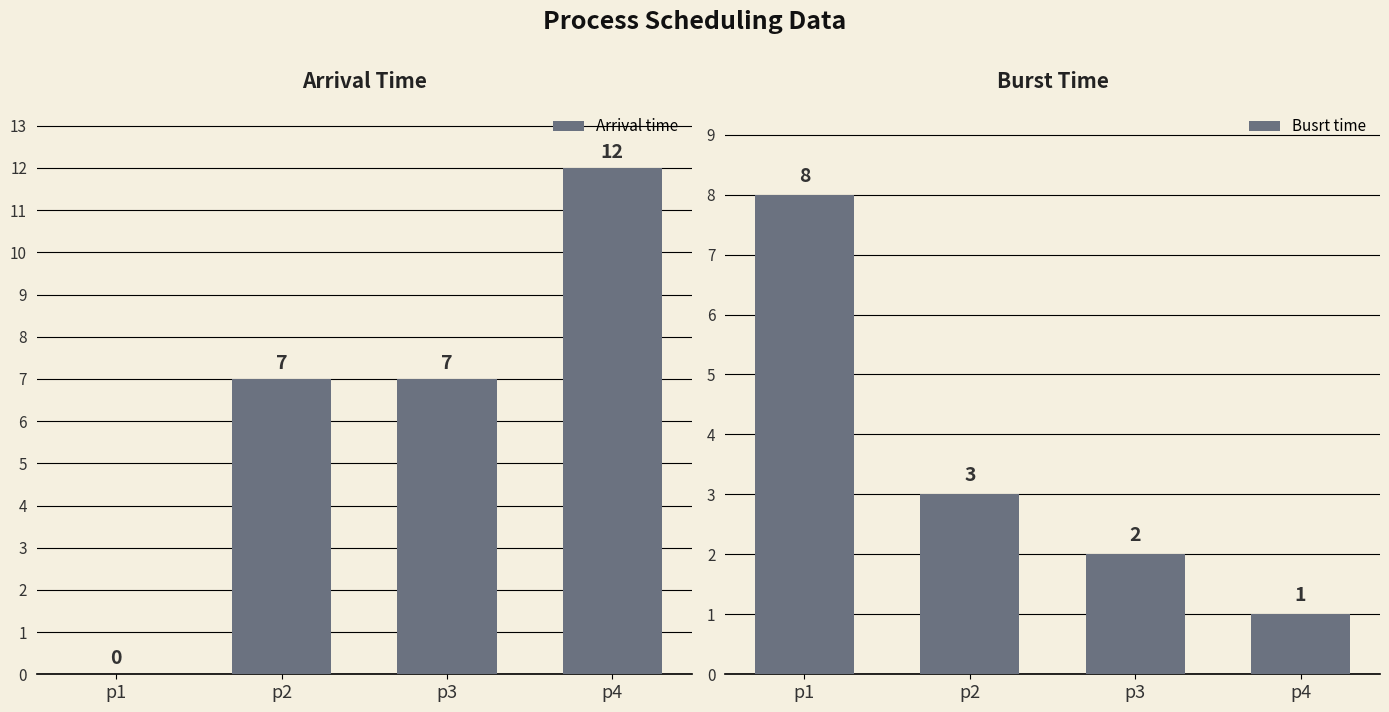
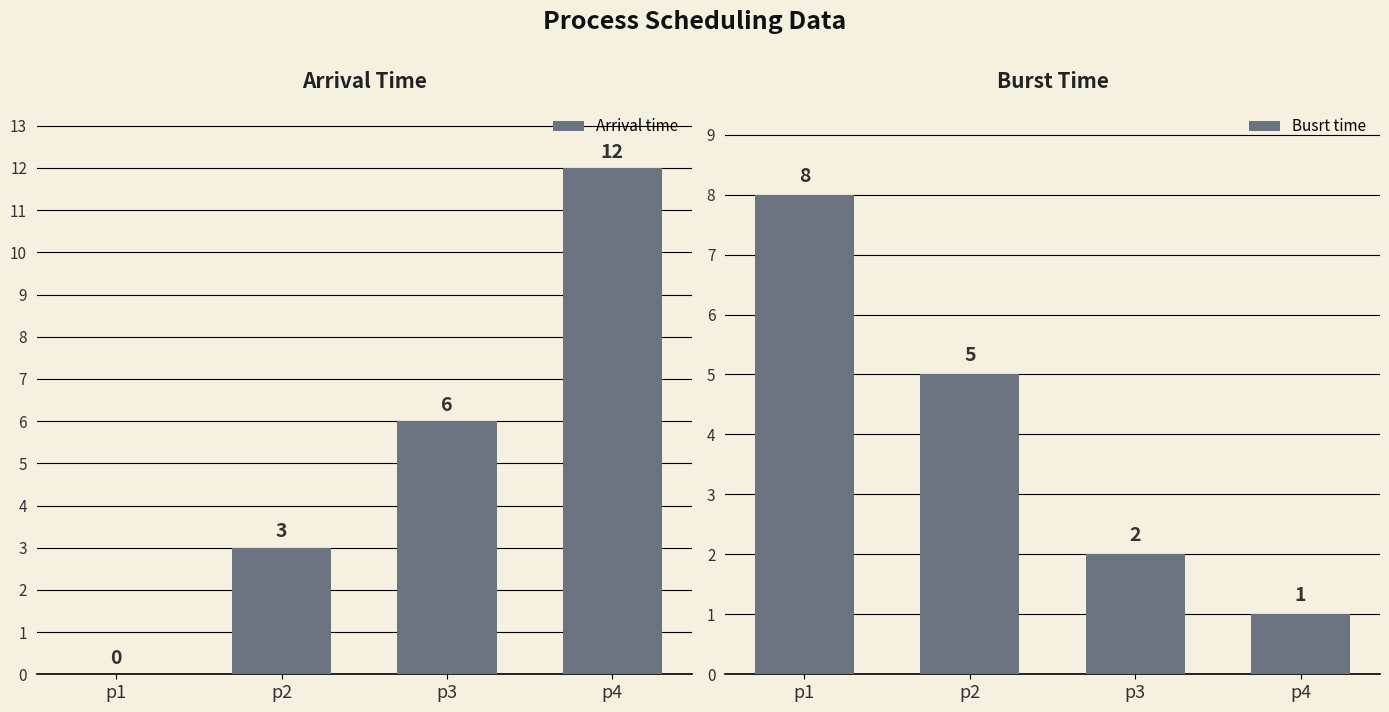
Arrival Time, p2: 7 -> 3
Arrival Time, p3: 7 -> 6
Burst Time, p2: 3 -> 5
